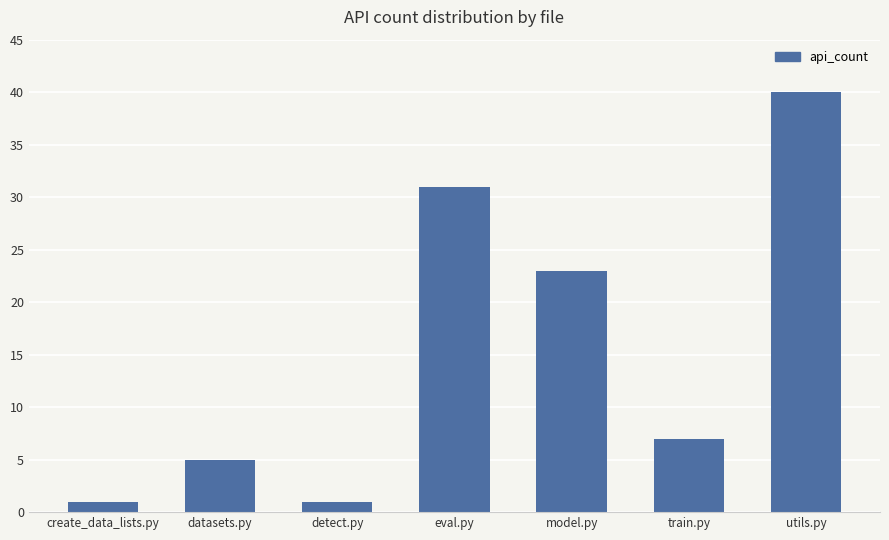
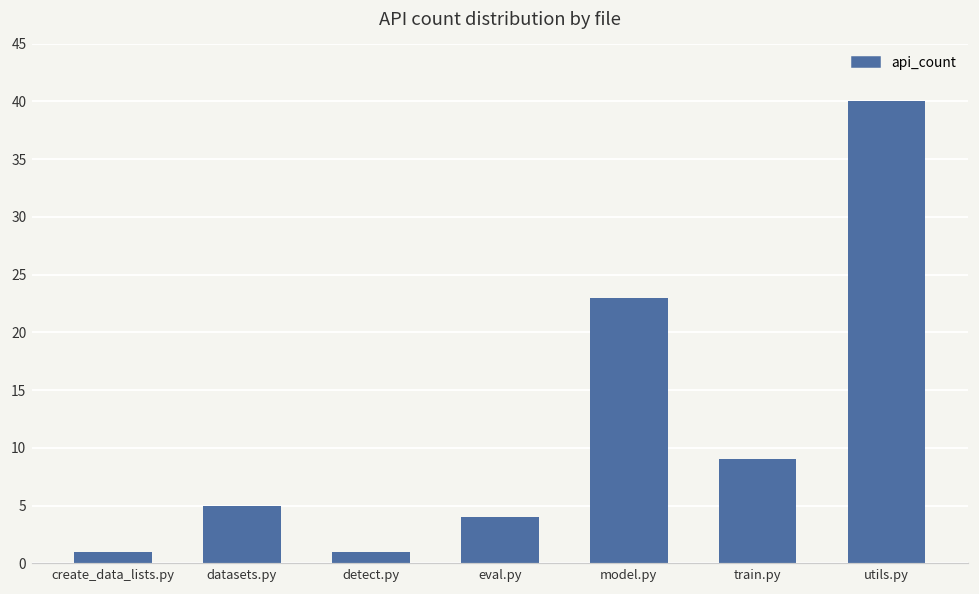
eval.py: 31 -> 4
train.py: 7 -> 9
